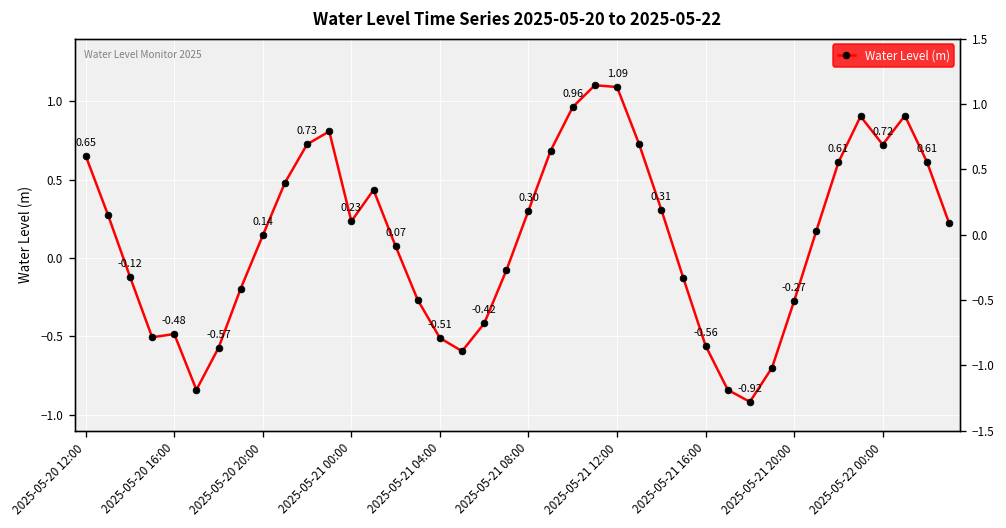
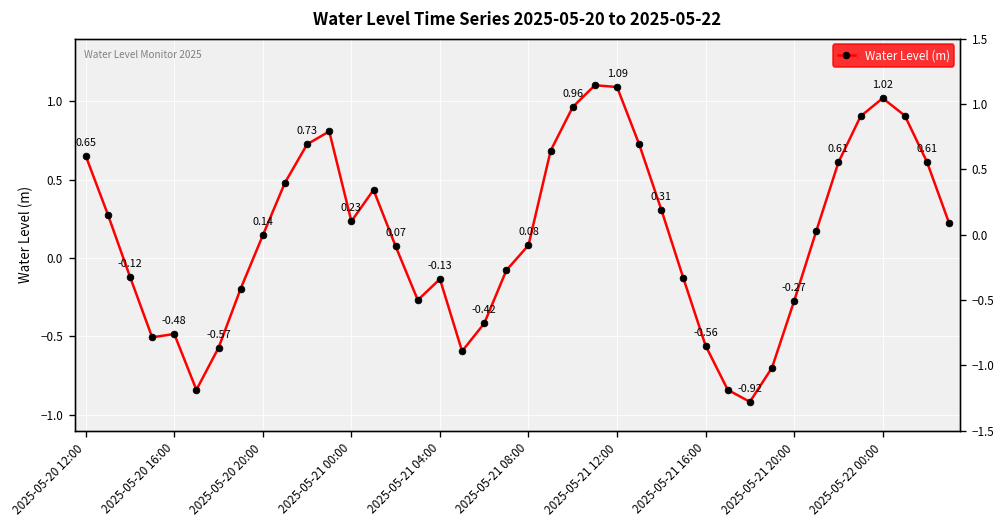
2025-05-21 04:00: -0.51 -> -0.13
2025-05-21 08:00: 0.30 -> 0.08
2025-05-22 00:00: 0.72 -> 1.02
